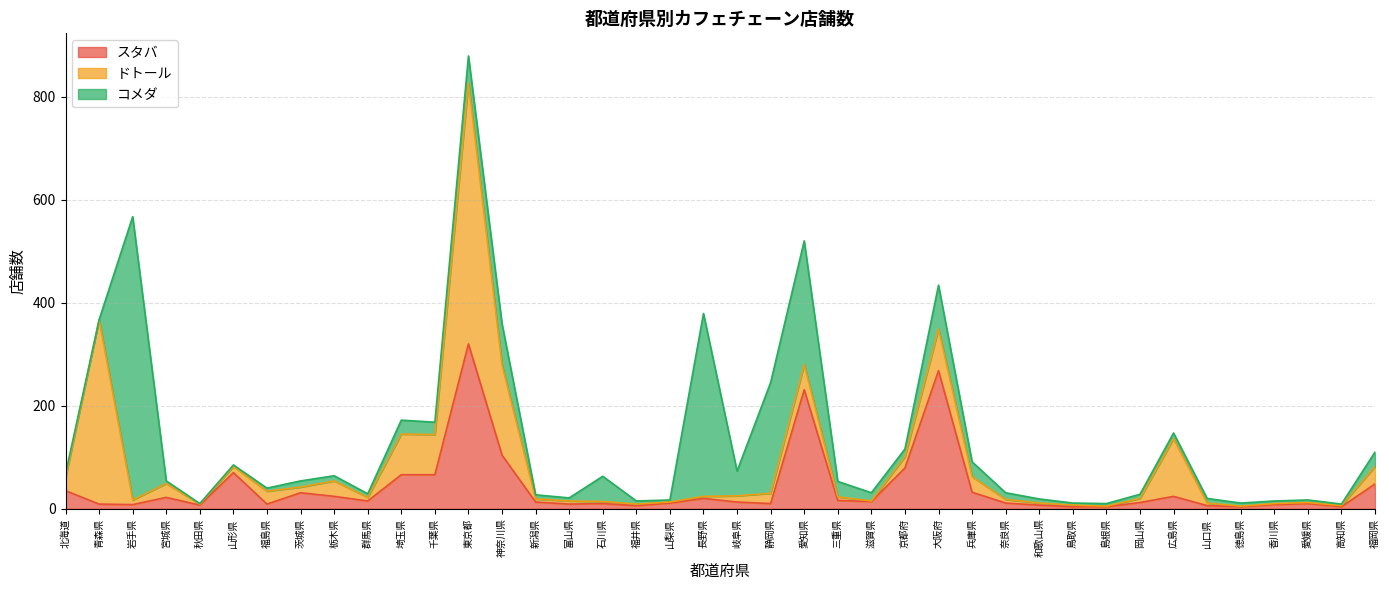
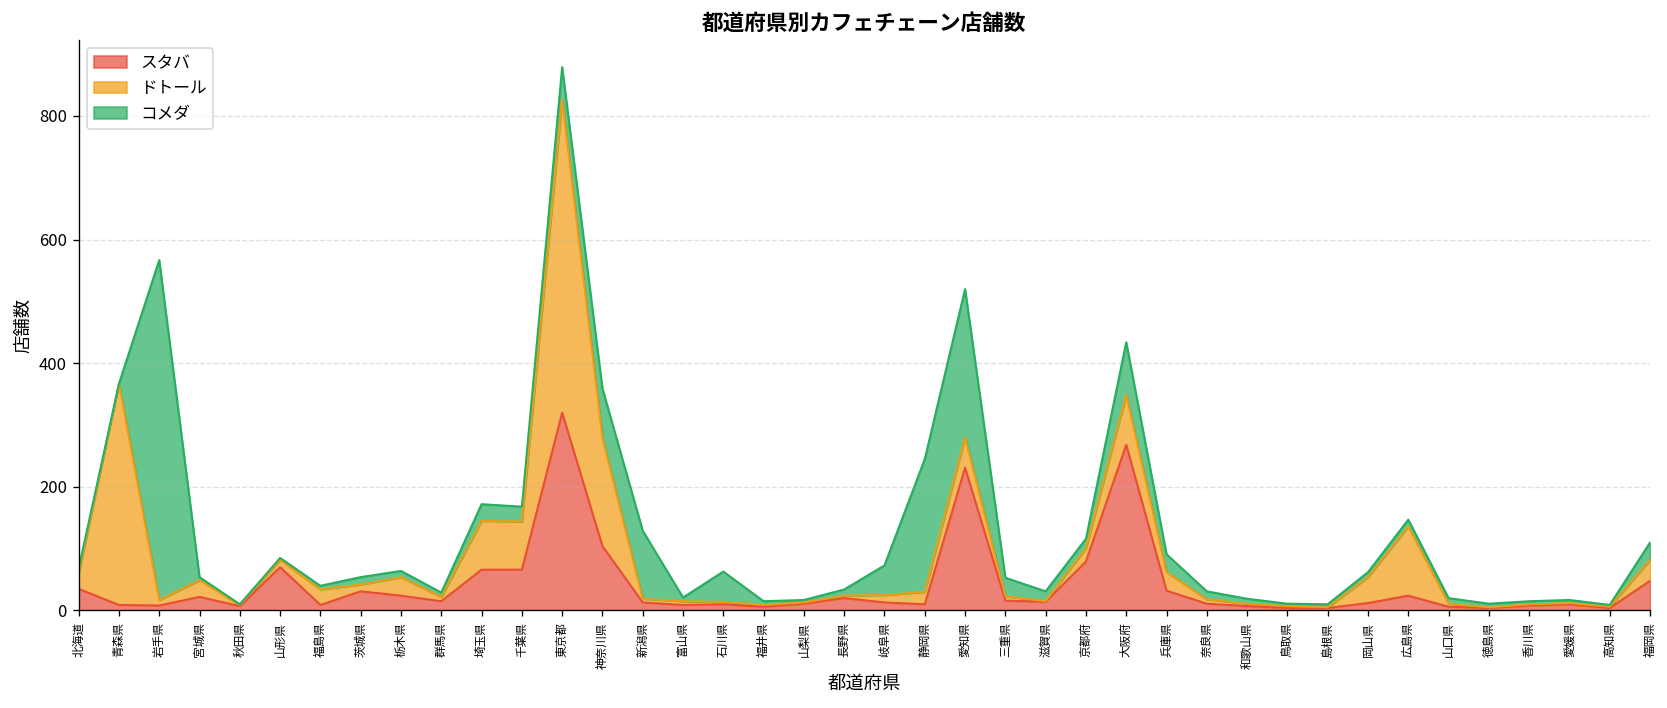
コメダ, 新潟県: 10 -> 110
コメダ, 長野県: 360 -> 10
ドトール, 岡山県: 10 -> 40
